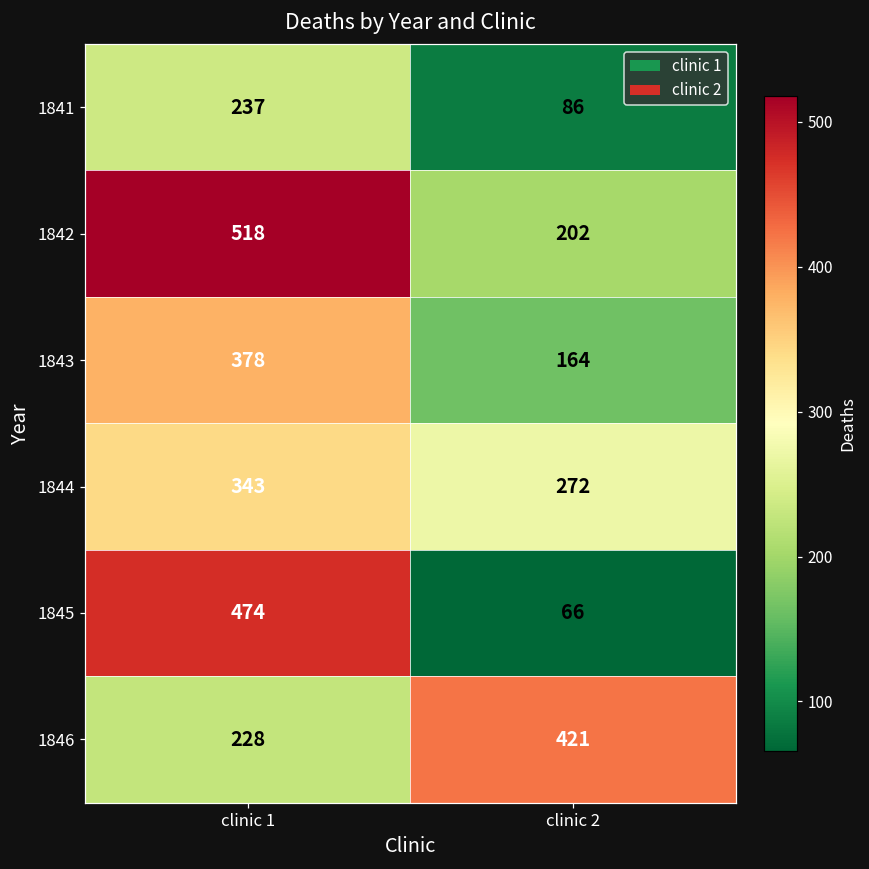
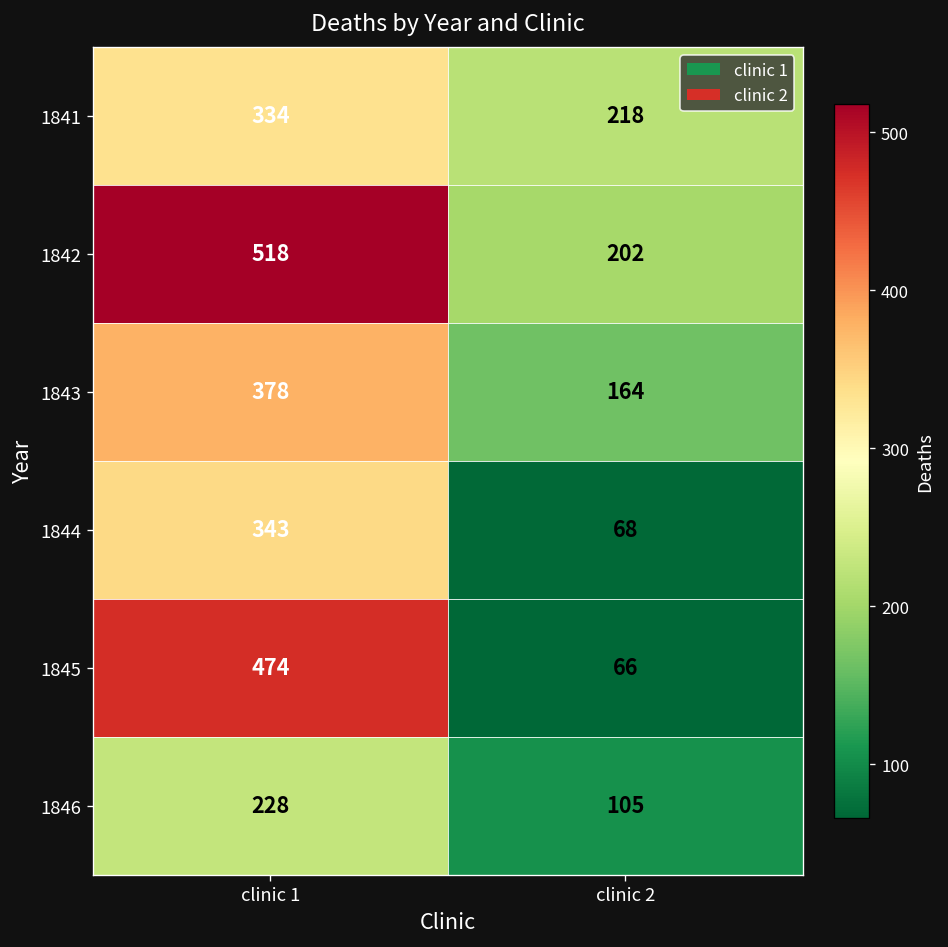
1841, clinic 1: 237 -> 334
1841, clinic 2: 86 -> 218
1844, clinic 2: 272 -> 68
1846, clinic 2: 421 -> 105
